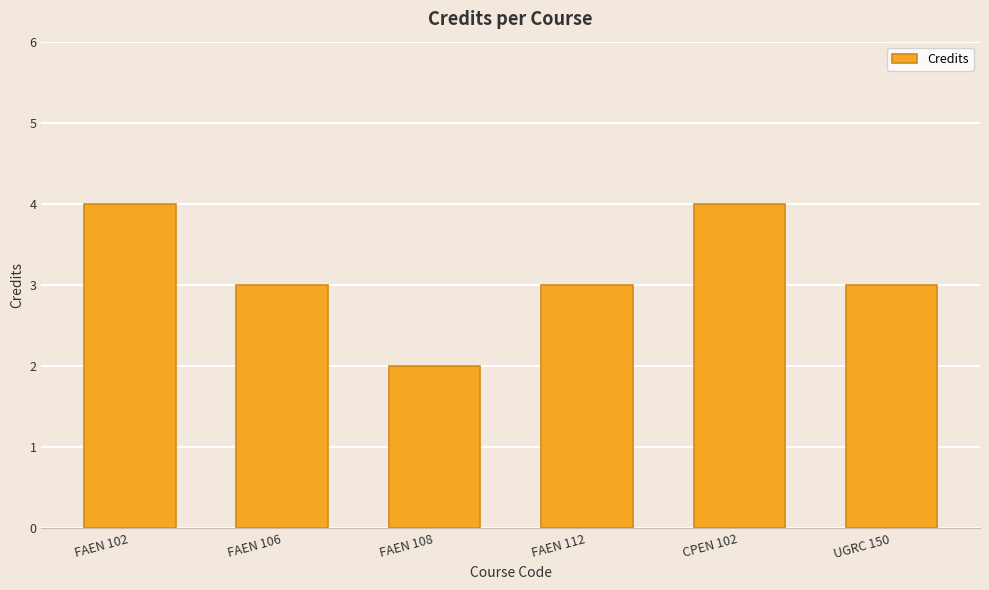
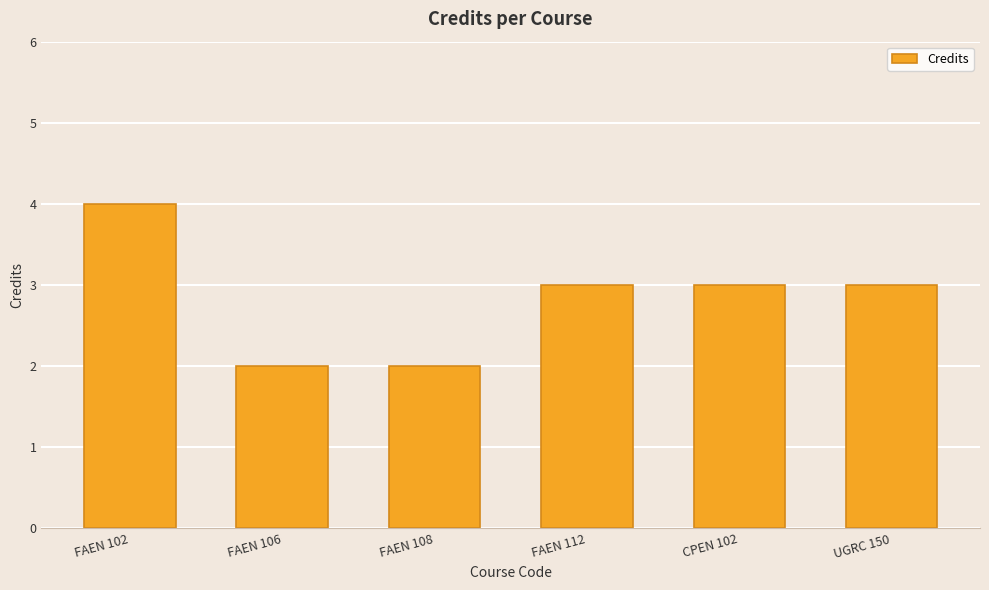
FAEN 106: 3 -> 2
CPEN 102: 4 -> 3
